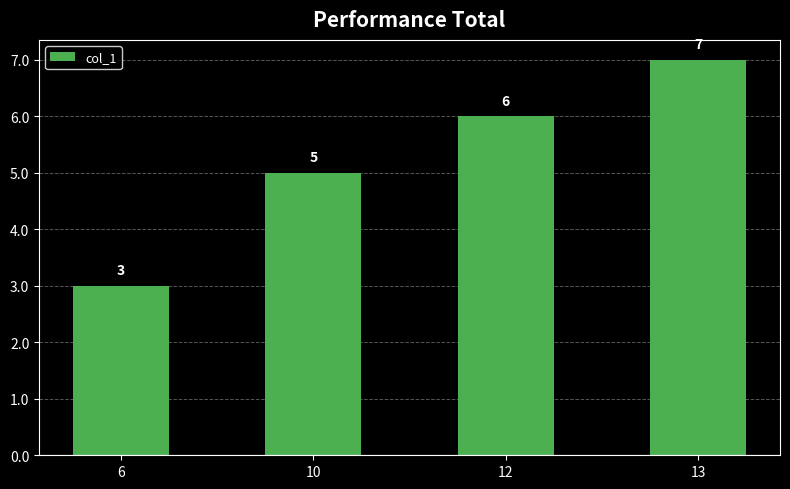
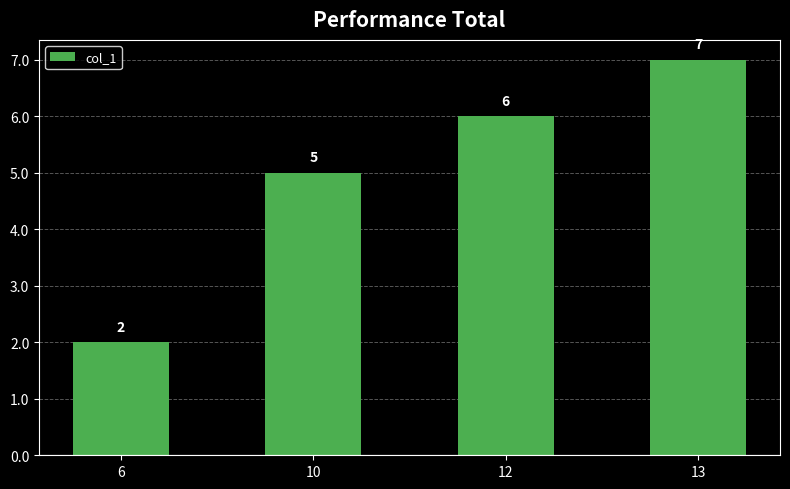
6: 3 -> 2
